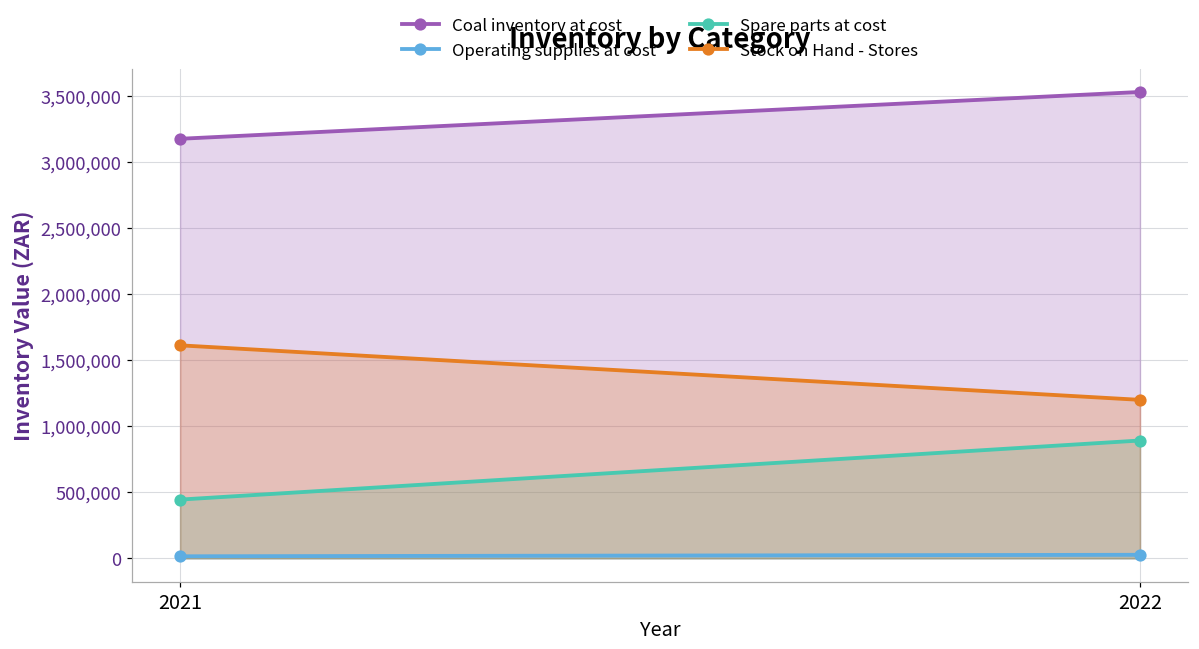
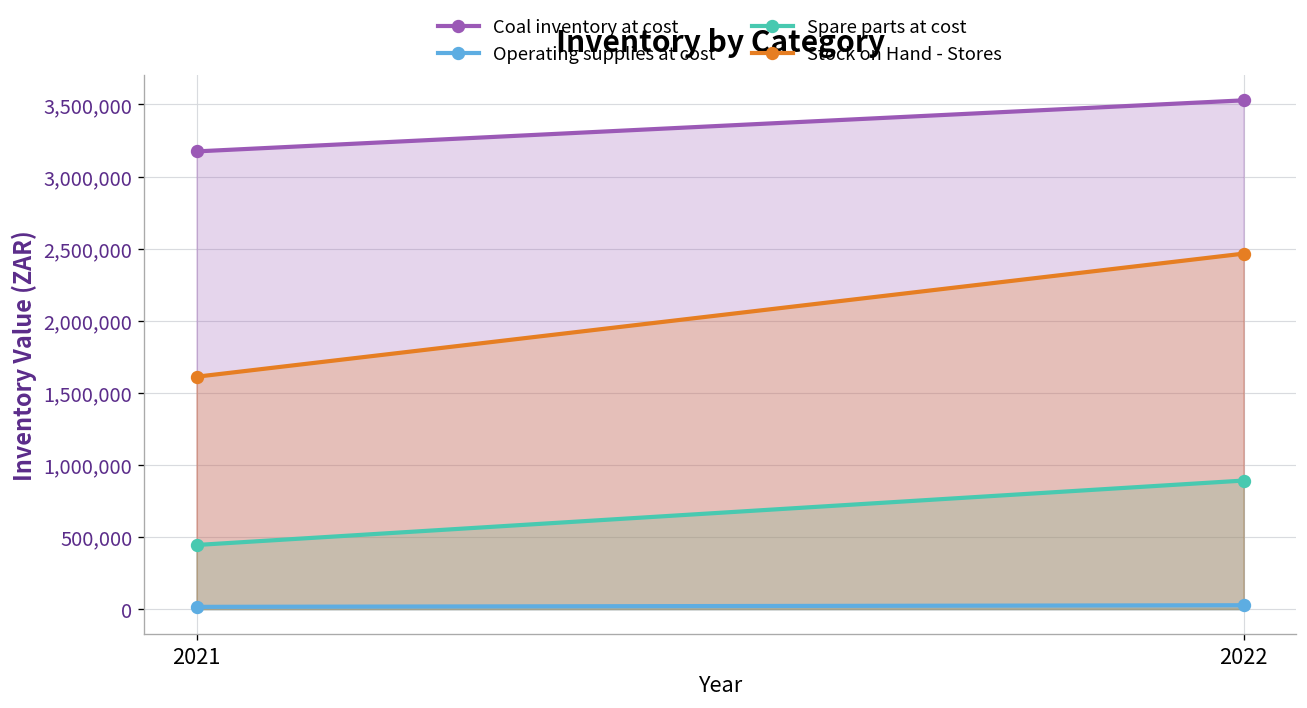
Stock on Hand - Stores, 2022: 1,200,000 -> 2,470,000
